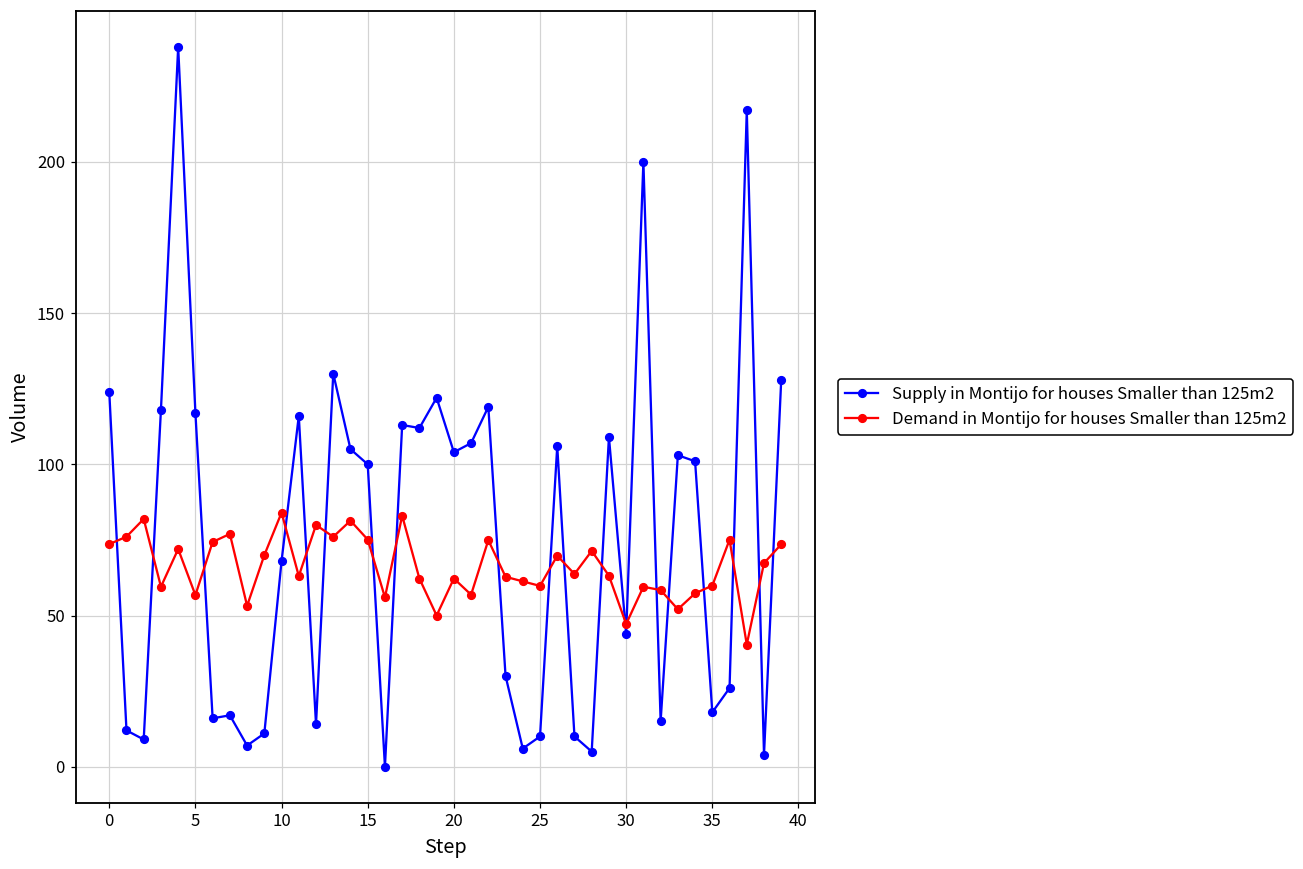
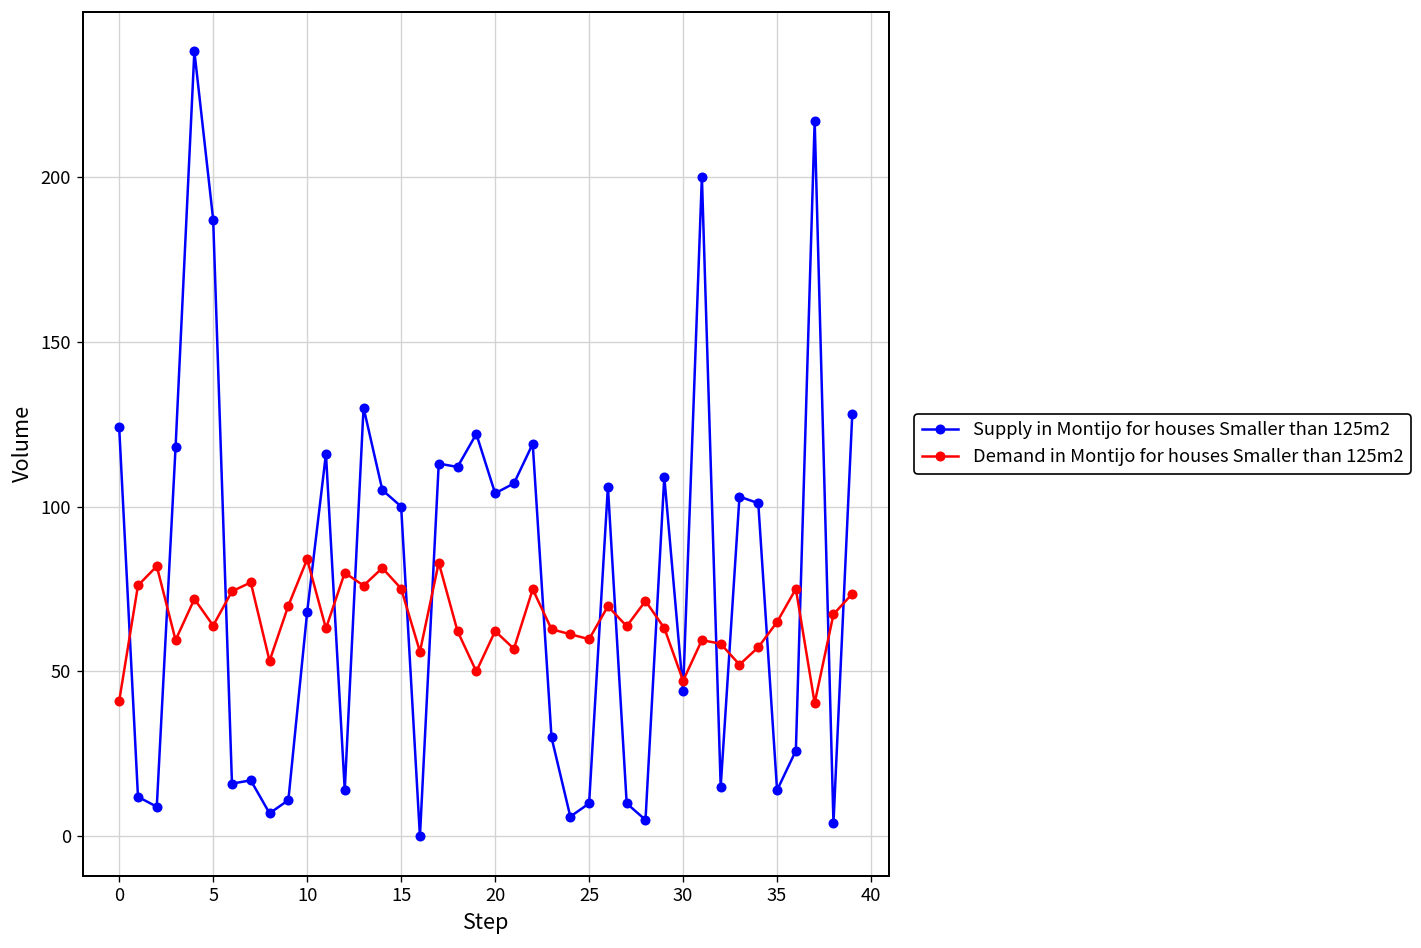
Demand in Montijo for houses Smaller than 125m2, 0: 74 -> 41
Supply in Montijo for houses Smaller than 125m2, 5: 117 -> 187
Demand in Montijo for houses Smaller than 125m2, 5: 57 -> 64
Supply in Montijo for houses Smaller than 125m2, 35: 18 -> 14
Demand in Montijo for houses Smaller than 125m2, 35: 60 -> 65
